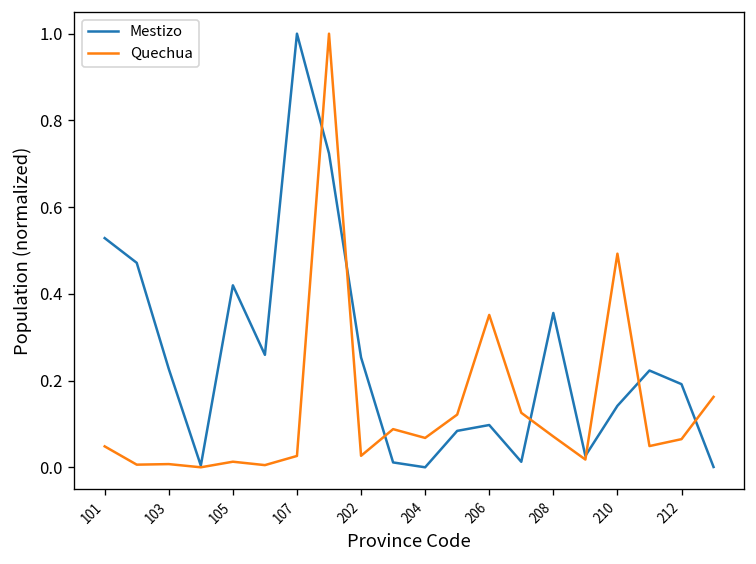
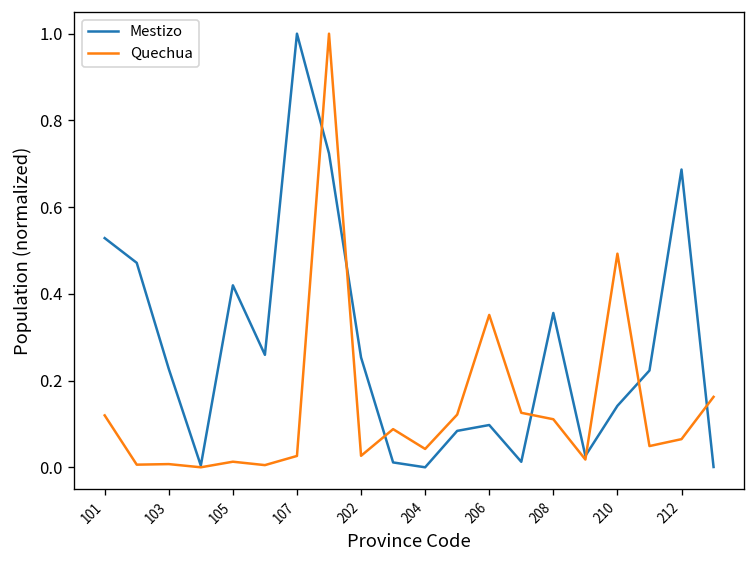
Quechua, 101: 0.05 -> 0.12
Quechua, 204: 0.07 -> 0.04
Quechua, 208: 0.07 -> 0.11
Mestizo, 212: 0.19 -> 0.69
